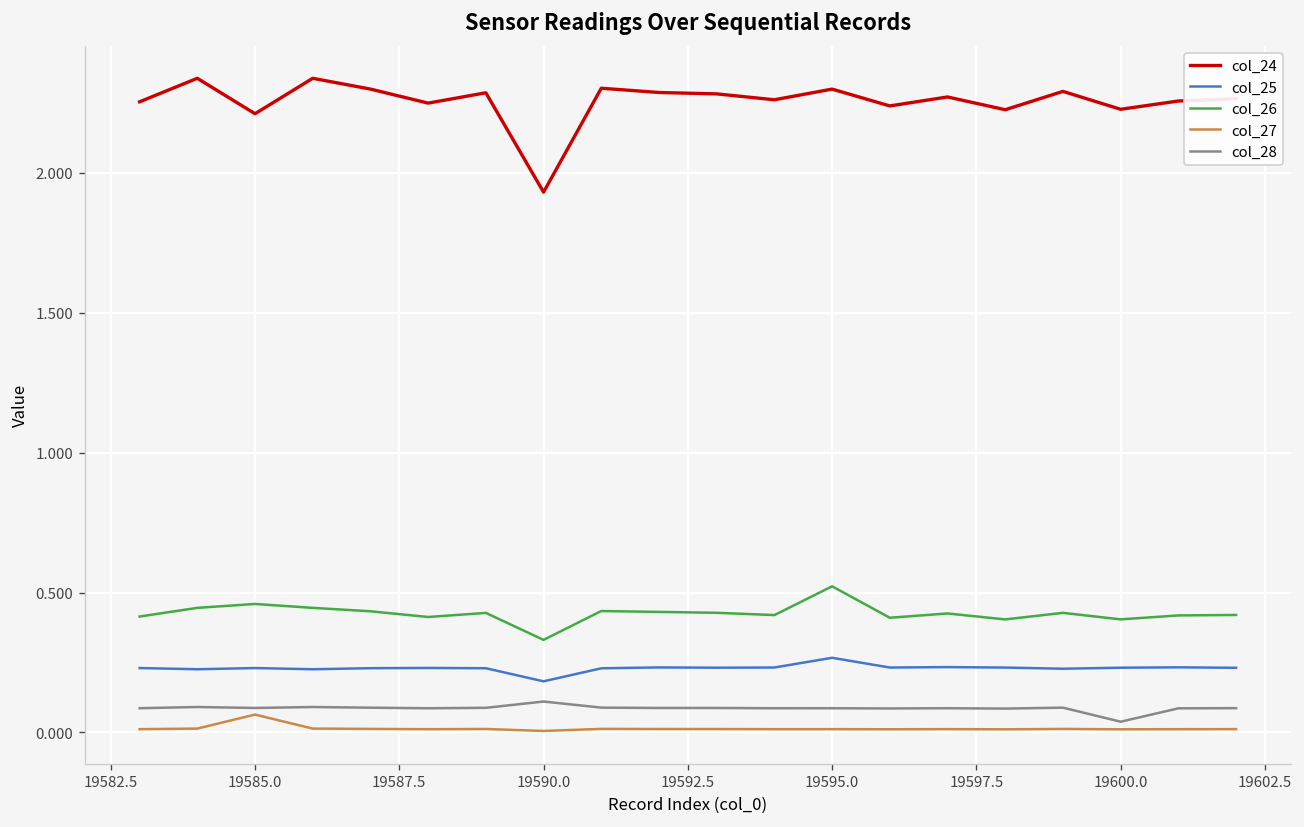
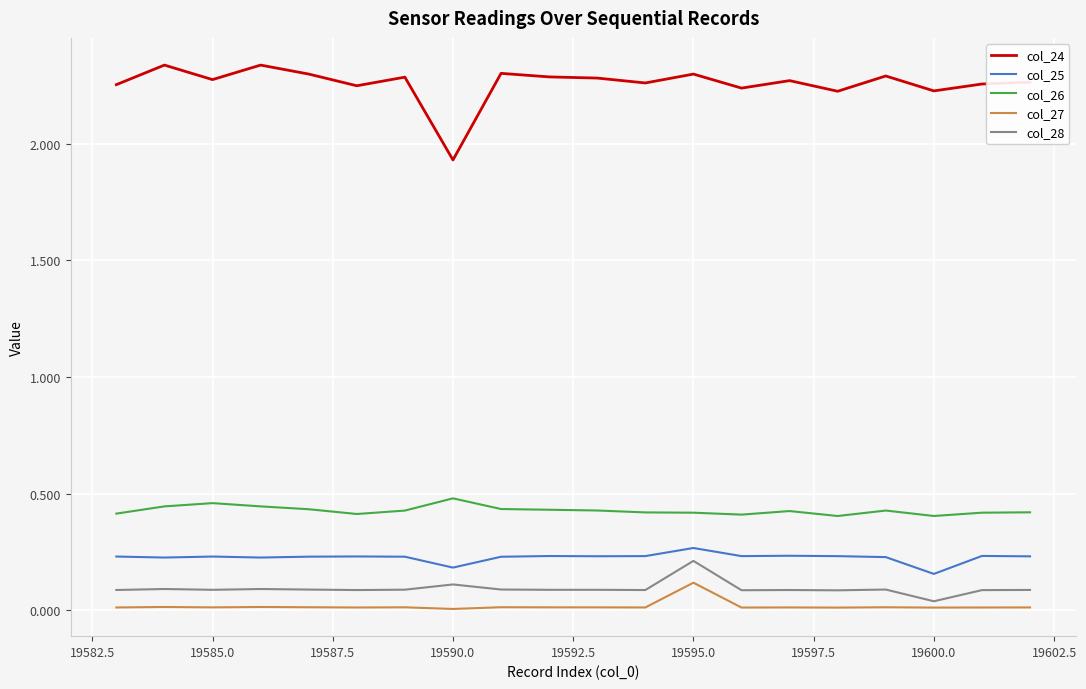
col_24, 19585.0: 2.21 -> 2.28
col_27, 19585.0: 0.06 -> 0.01
col_26, 19590.0: 0.33 -> 0.48
col_26, 19595.0: 0.52 -> 0.42
col_27, 19595.0: 0.01 -> 0.12
col_28, 19595.0: 0.09 -> 0.21
col_25, 19600.0: 0.23 -> 0.16
